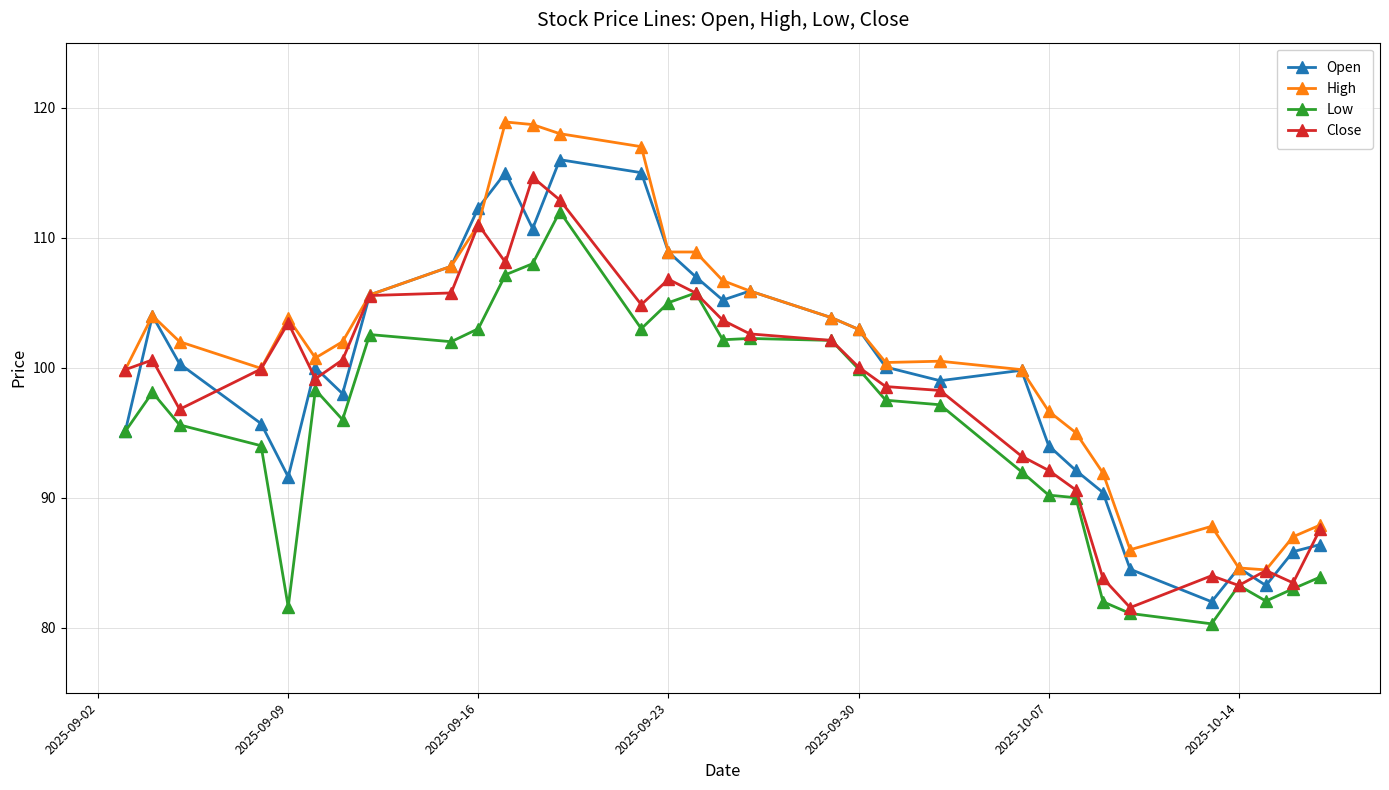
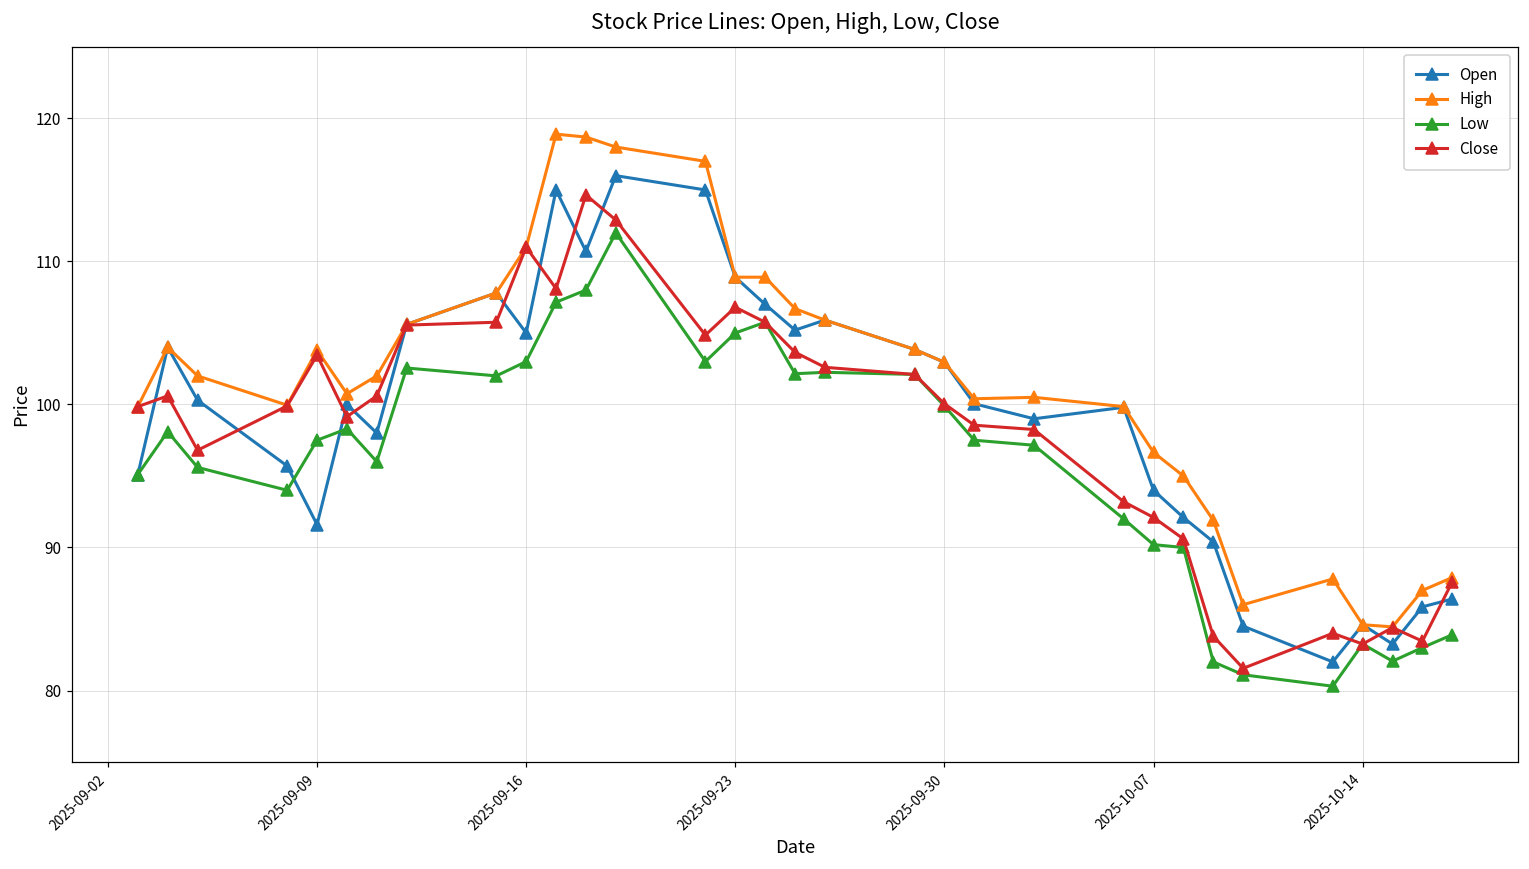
Low, 2025-09-09: 81.6 -> 97.5
Open, 2025-09-16: 112.3 -> 105.0
